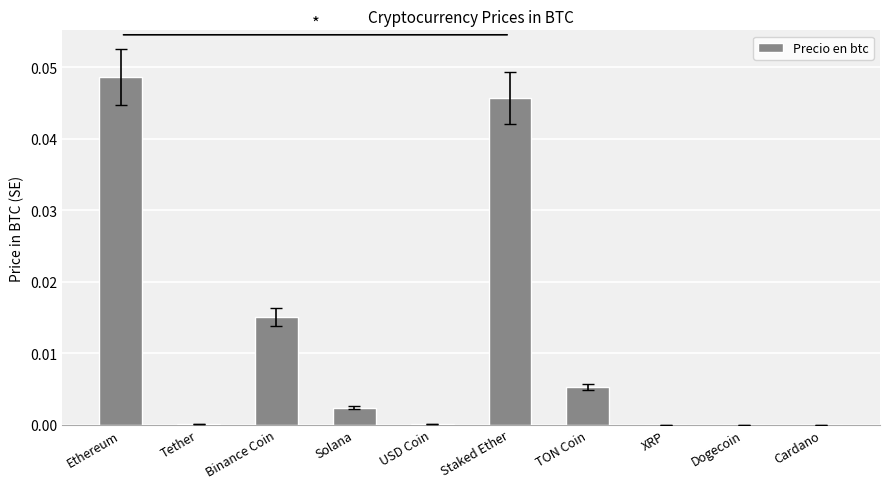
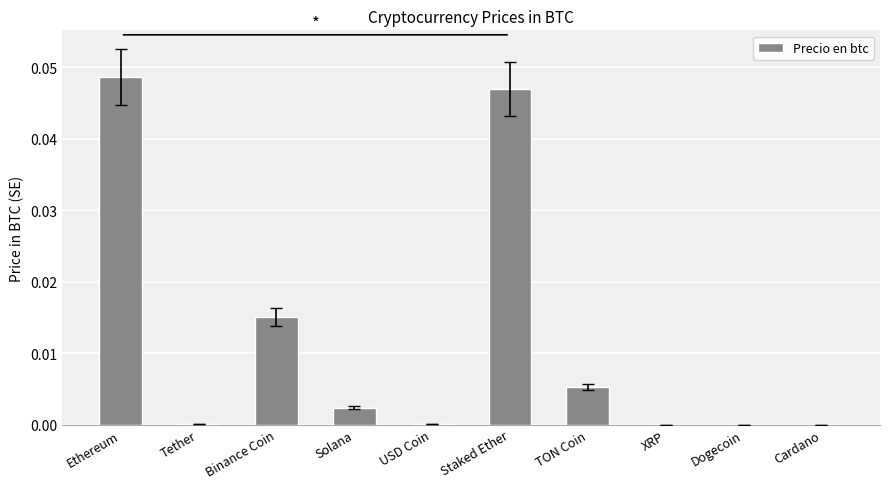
Precio en btc, Staked Ether: 0.046 -> 0.047
